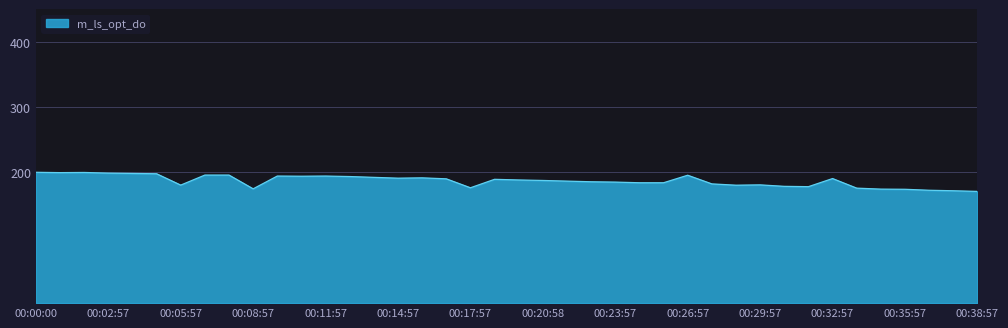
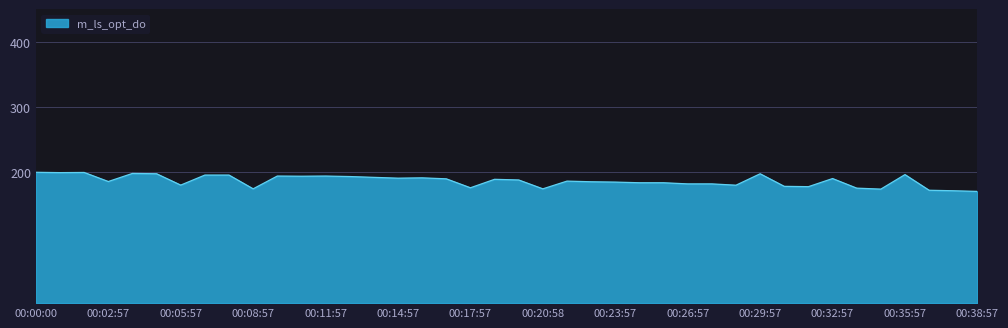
00:02:57: 200 -> 190
00:20:58: 190 -> 170
00:26:57: 200 -> 180
00:29:57: 180 -> 200
00:35:57: 170 -> 200
